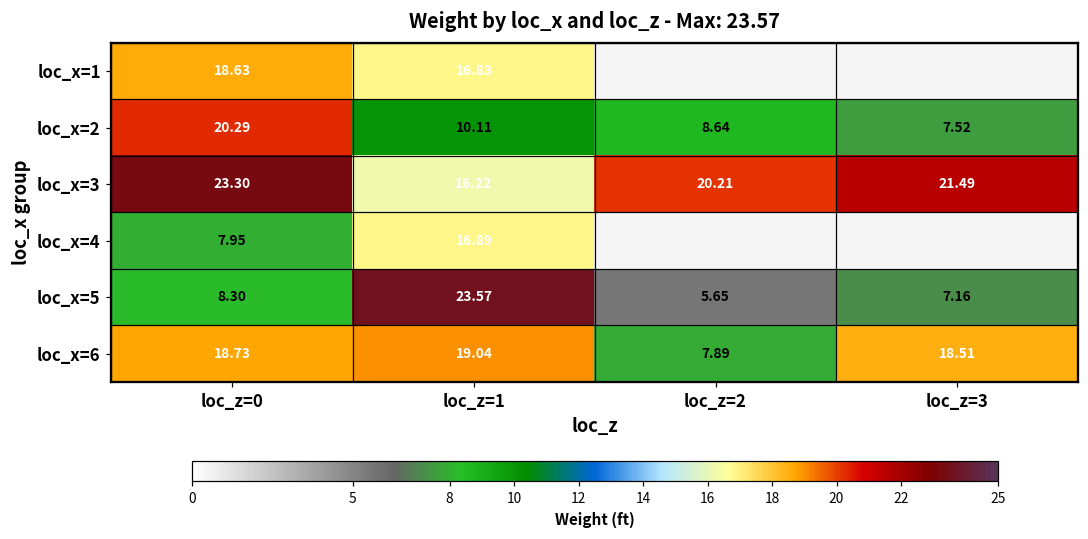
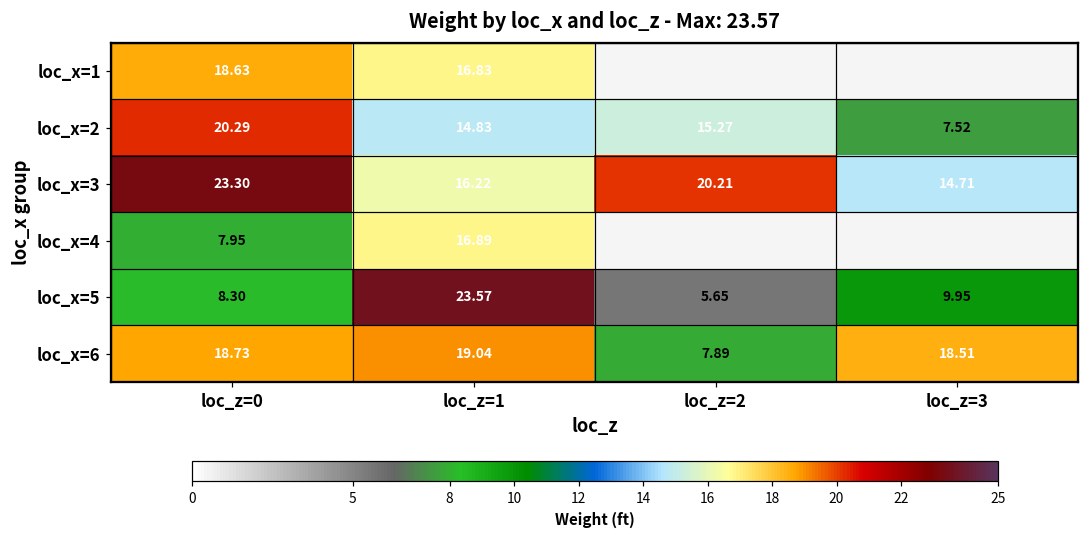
loc_x=2, loc_z=1: 10.11 -> 14.83
loc_x=2, loc_z=2: 8.64 -> 15.27
loc_x=3, loc_z=3: 21.49 -> 14.71
loc_x=5, loc_z=3: 7.16 -> 9.95
